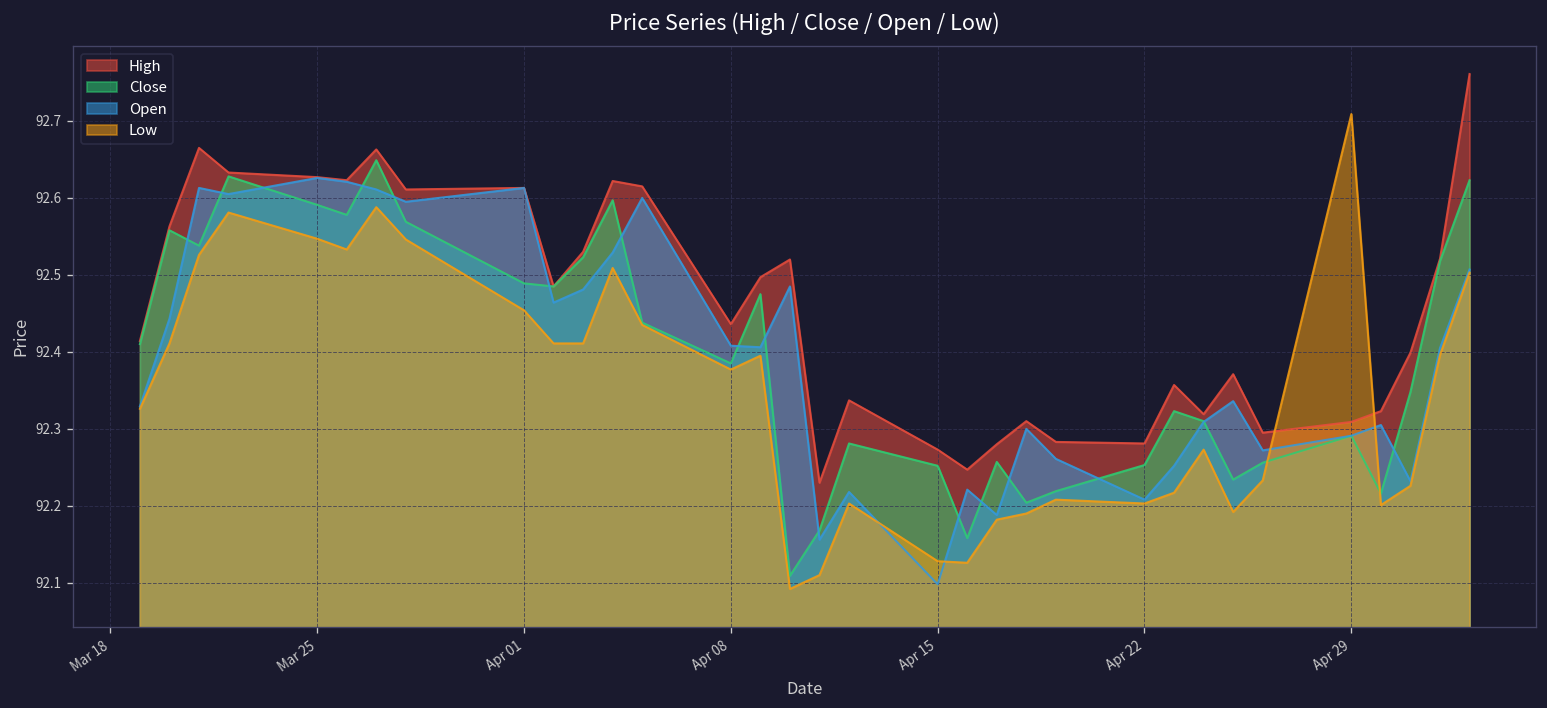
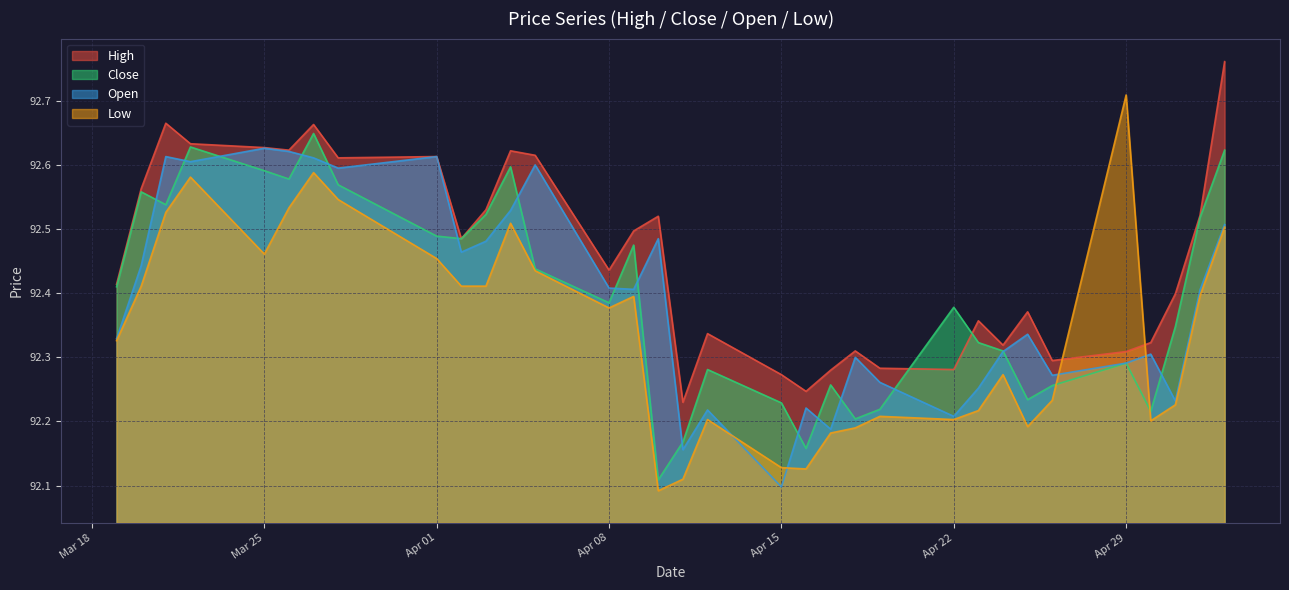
Low, Mar 25: 92.55 -> 92.46
Close, Apr 15: 92.25 -> 92.23
Close, Apr 22: 92.25 -> 92.38
